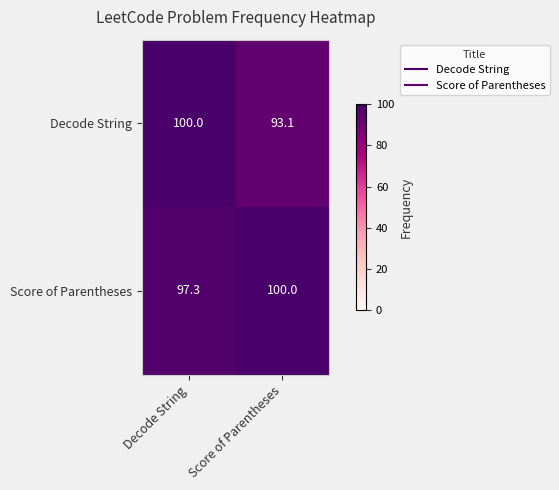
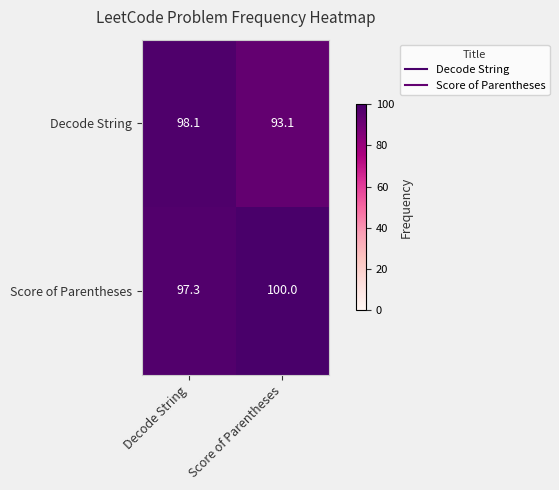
Decode String, Decode String: 100.0 -> 98.1
